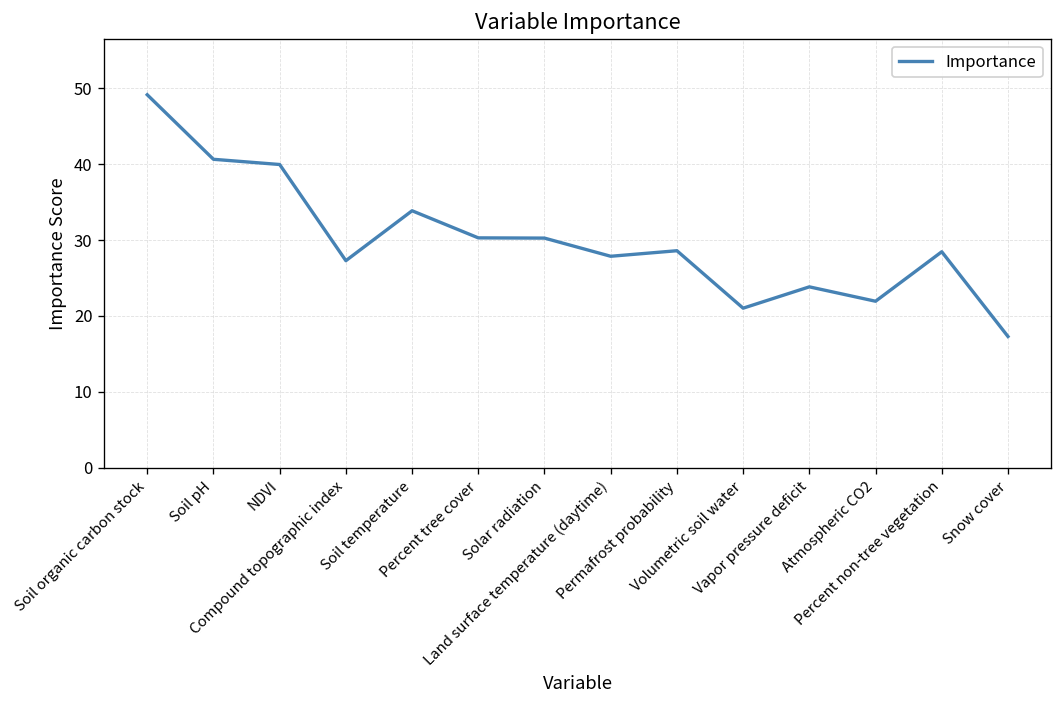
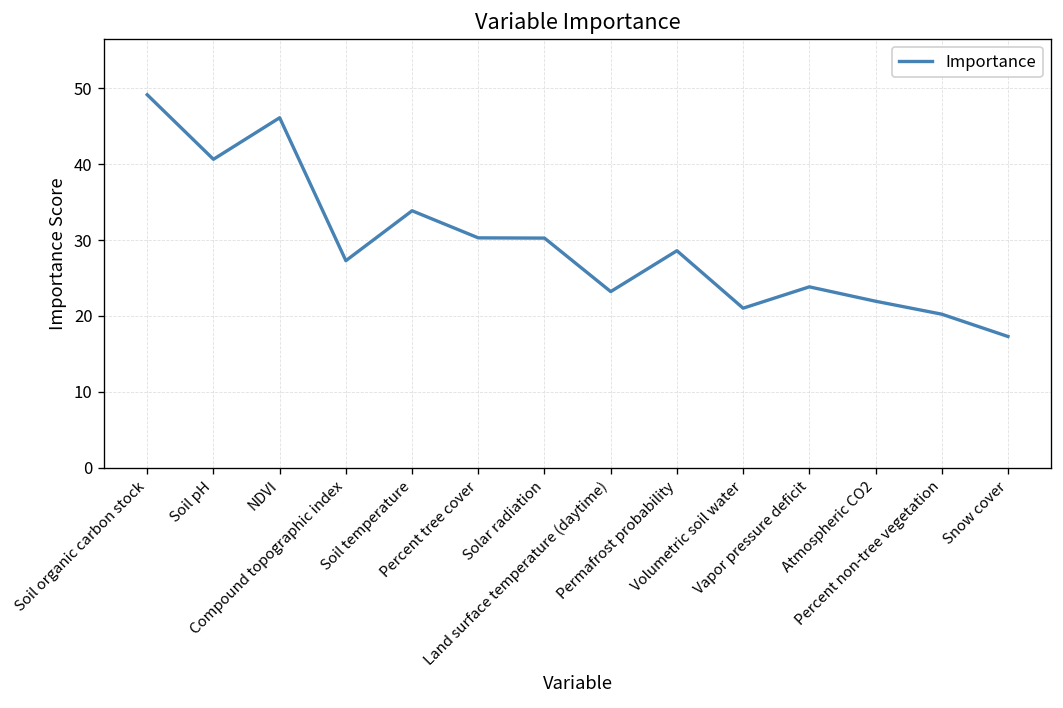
NDVI: 40 -> 46
Land surface temperature (daytime): 28 -> 23
Percent non-tree vegetation: 28 -> 20
